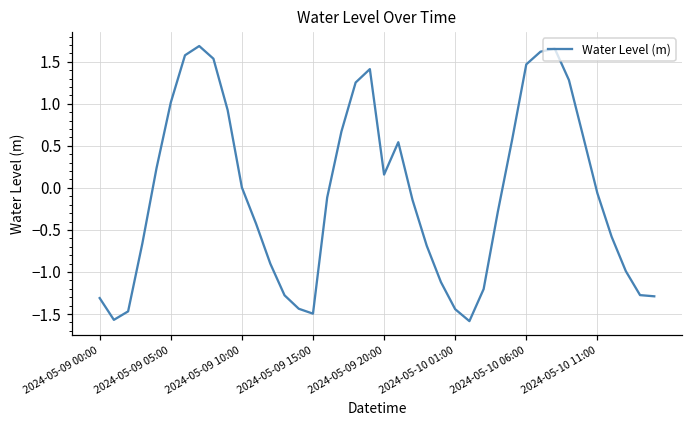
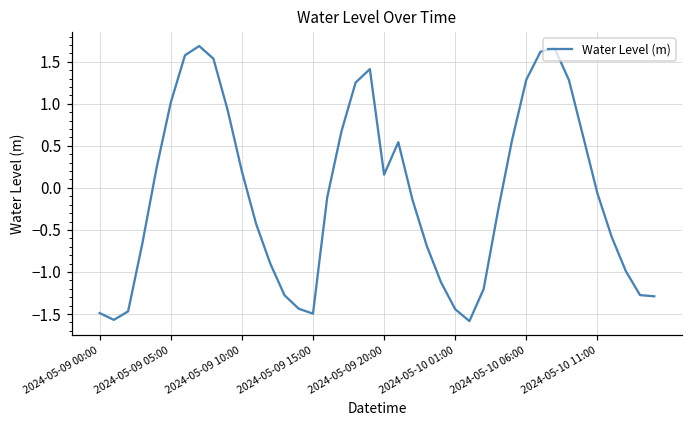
2024-05-09 00:00: -1.3 -> -1.5
2024-05-09 10:00: 0.0 -> 0.2
2024-05-10 06:00: 1.5 -> 1.3
